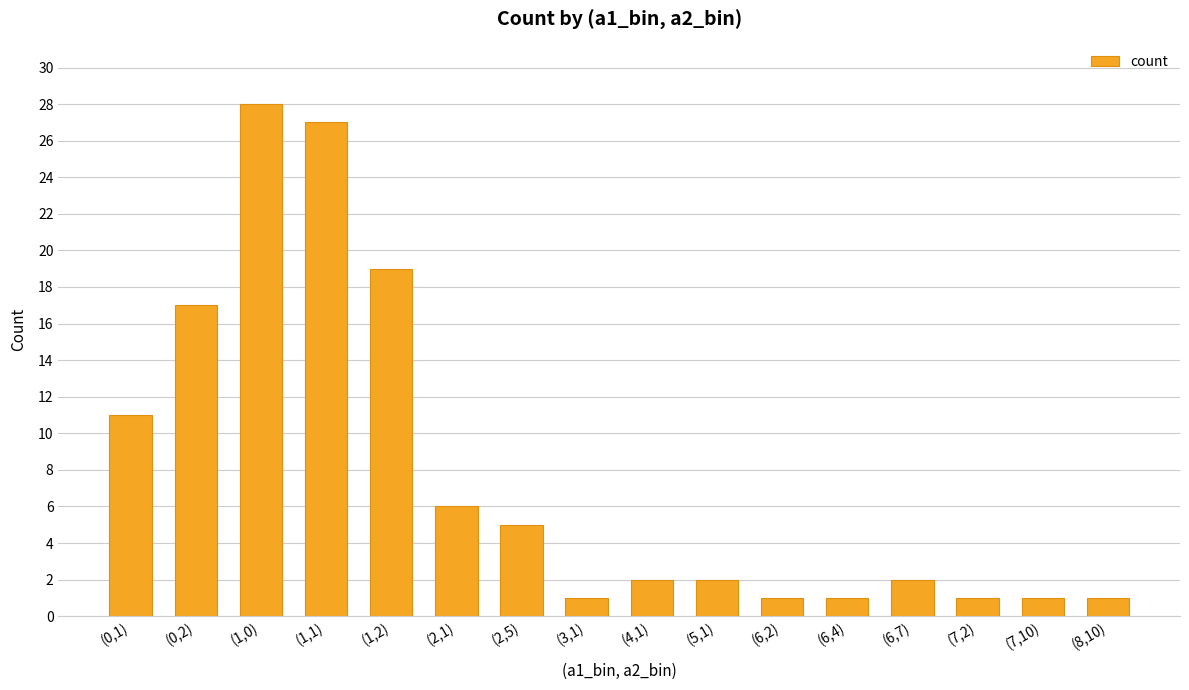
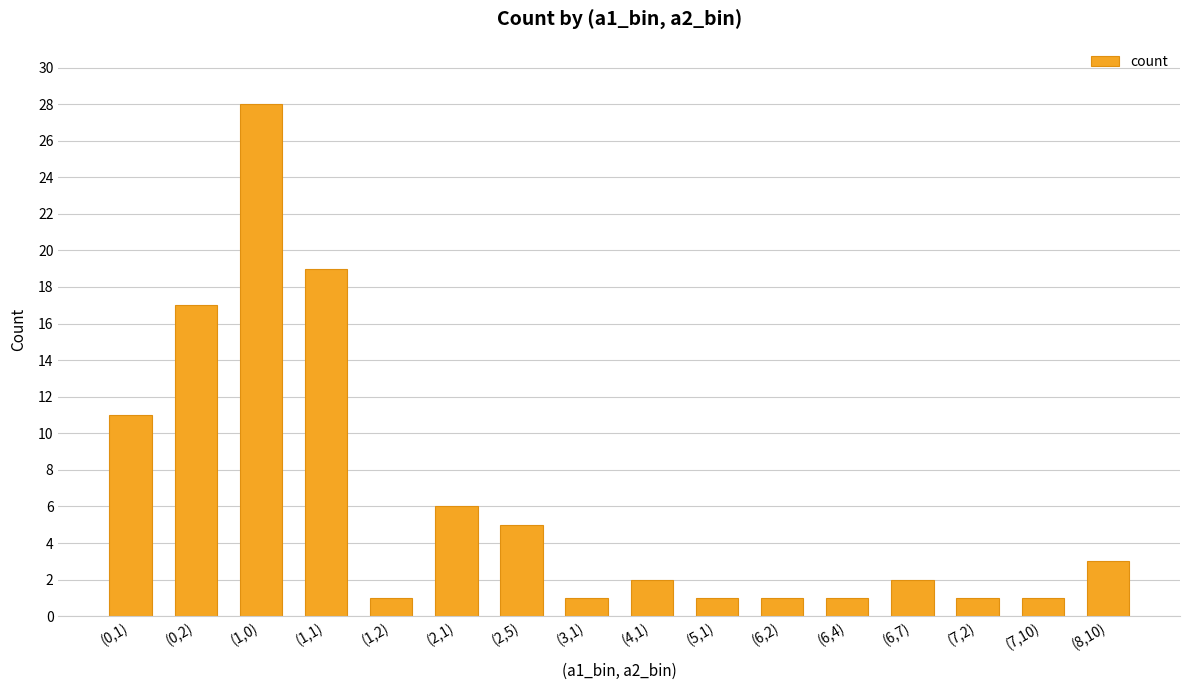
(1,1): 27 -> 19
(1,2): 19 -> 1
(5,1): 2 -> 1
(8,10): 1 -> 3
